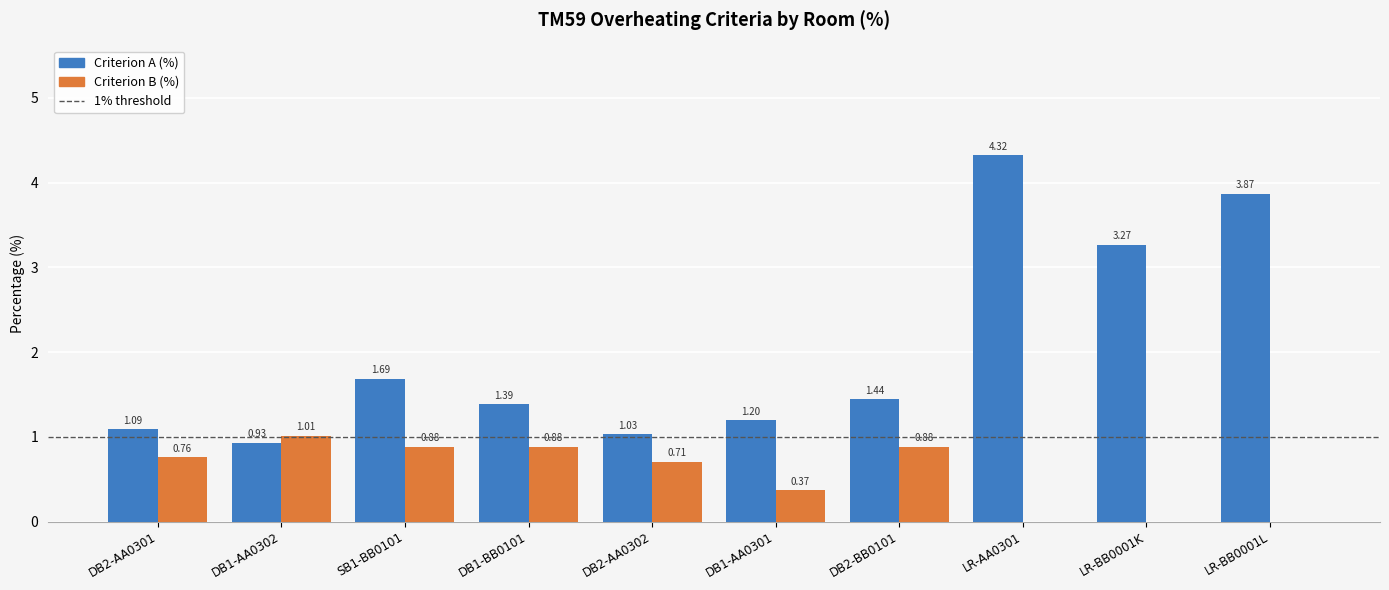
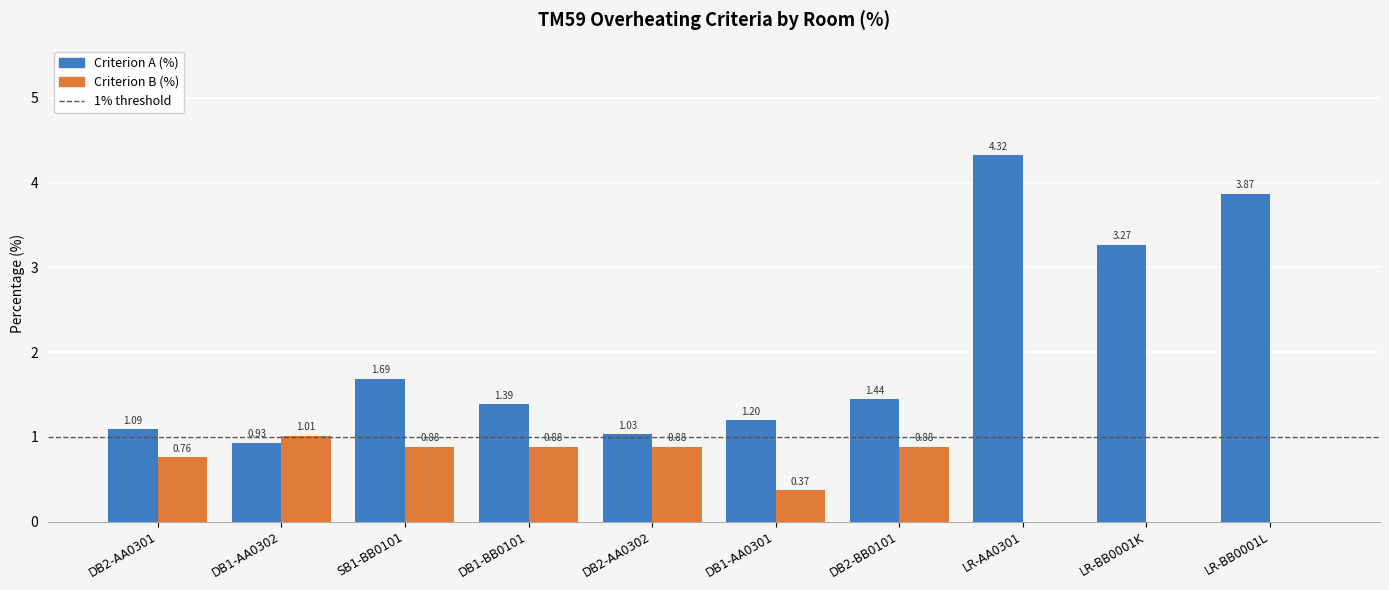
Criterion B (%), DB2-AA0302: 0.71 -> 0.88
